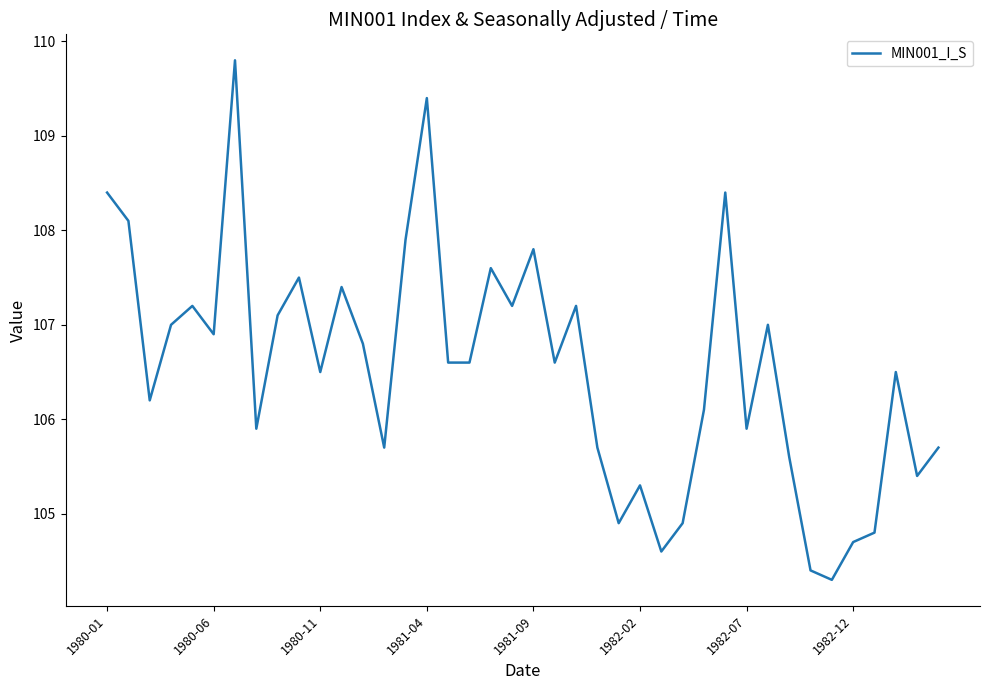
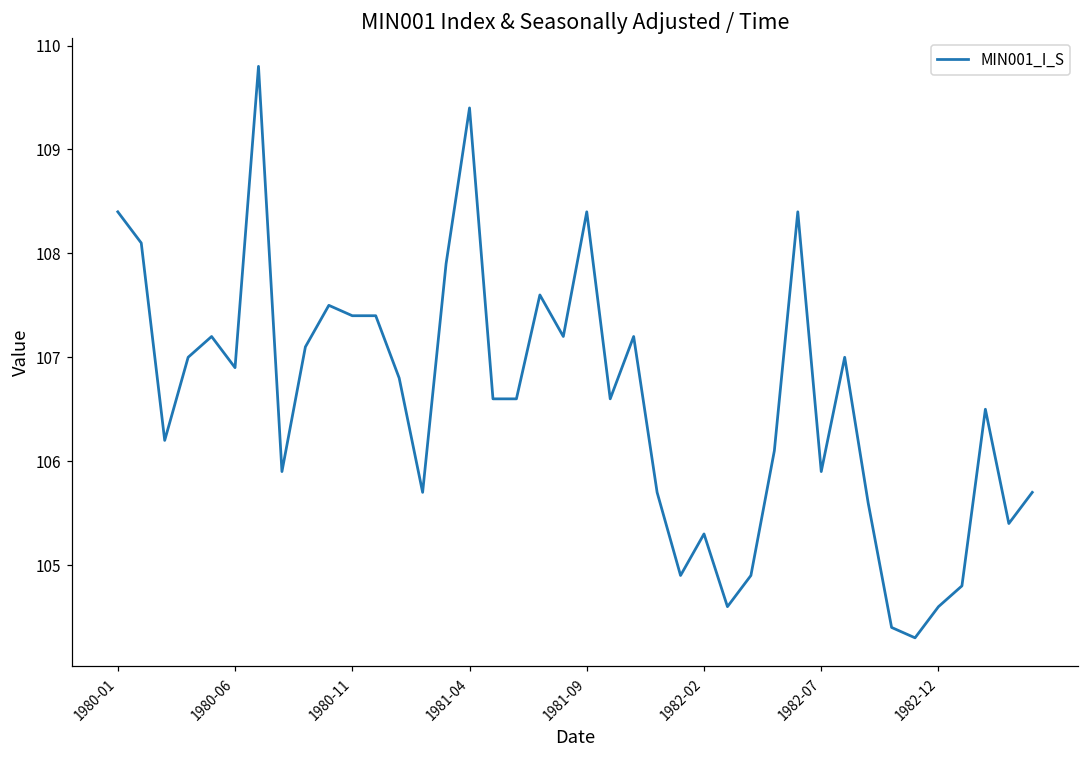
1980-11: 106.5 -> 107.4
1981-09: 107.8 -> 108.4
1982-12: 104.7 -> 104.6
